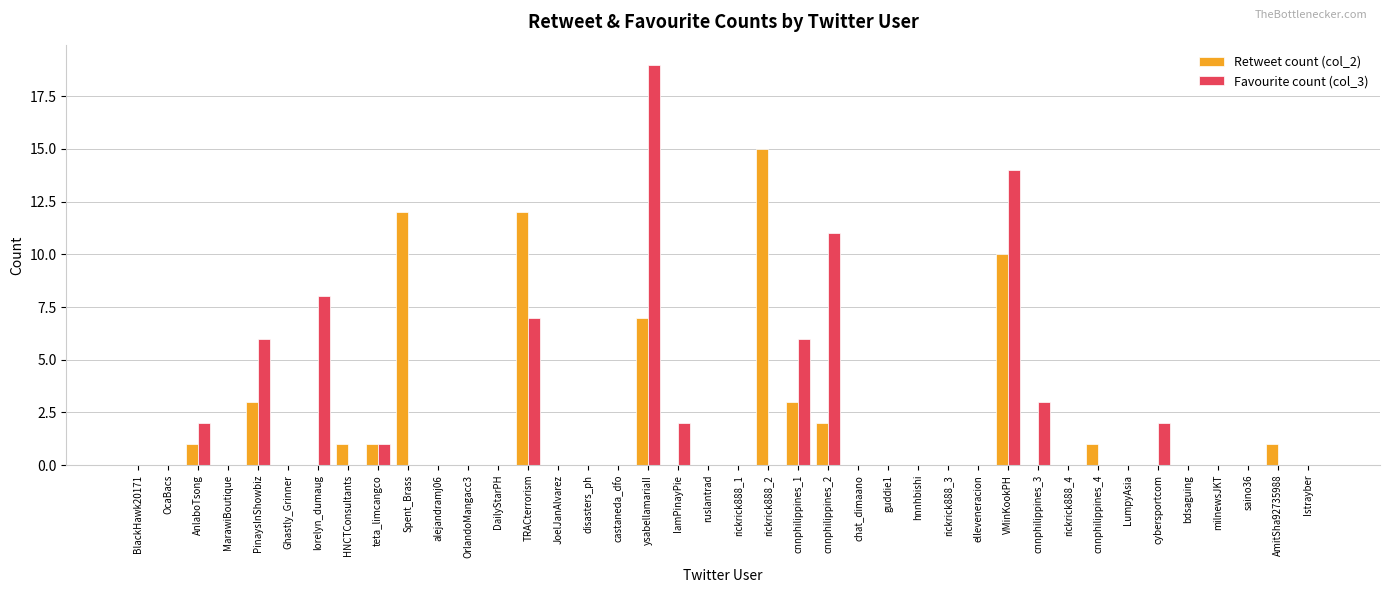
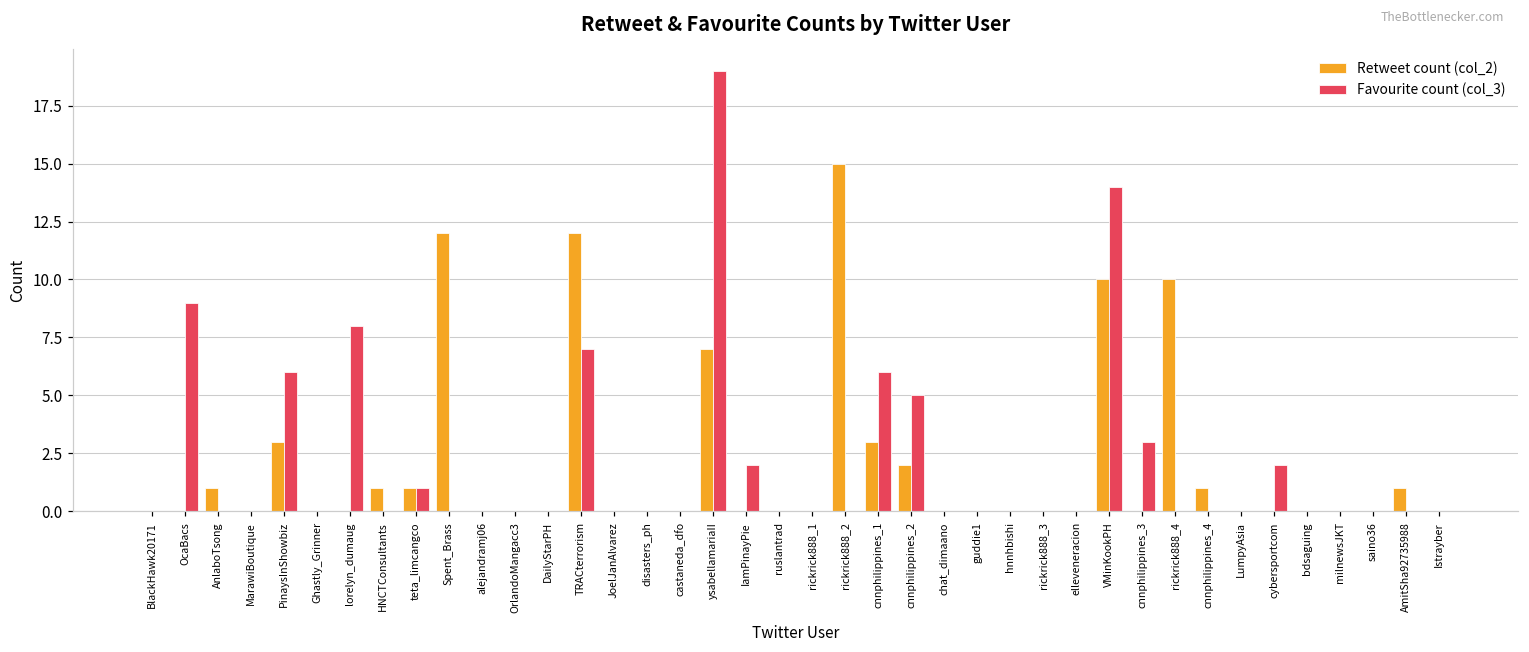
Favourite count (col_3), OcaBacs: 0 -> 9
Favourite count (col_3), AnlaboTsong: 2 -> 0
Favourite count (col_3), cnnphilippines_2: 11 -> 5
Retweet count (col_2), rickrick888_4: 0 -> 10
